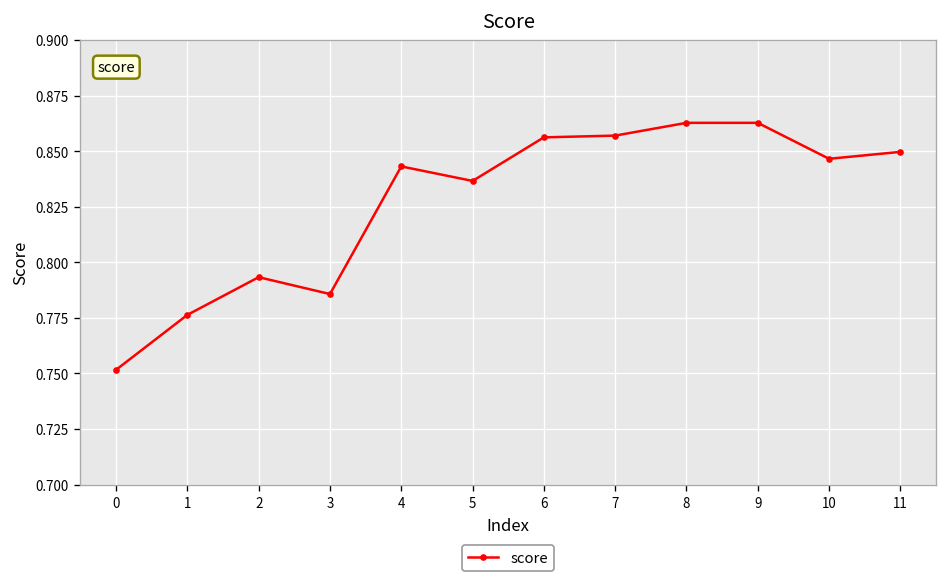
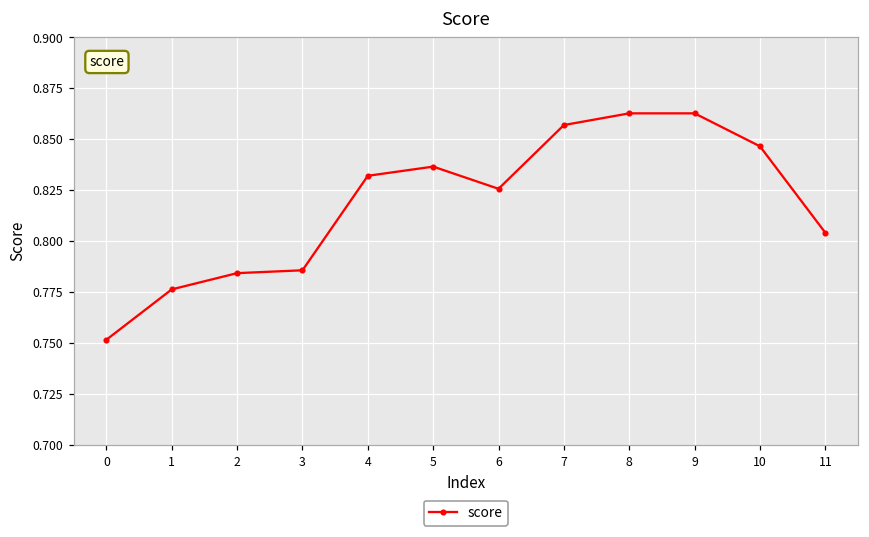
2: 0.793 -> 0.784
4: 0.843 -> 0.832
6: 0.856 -> 0.826
11: 0.850 -> 0.804
